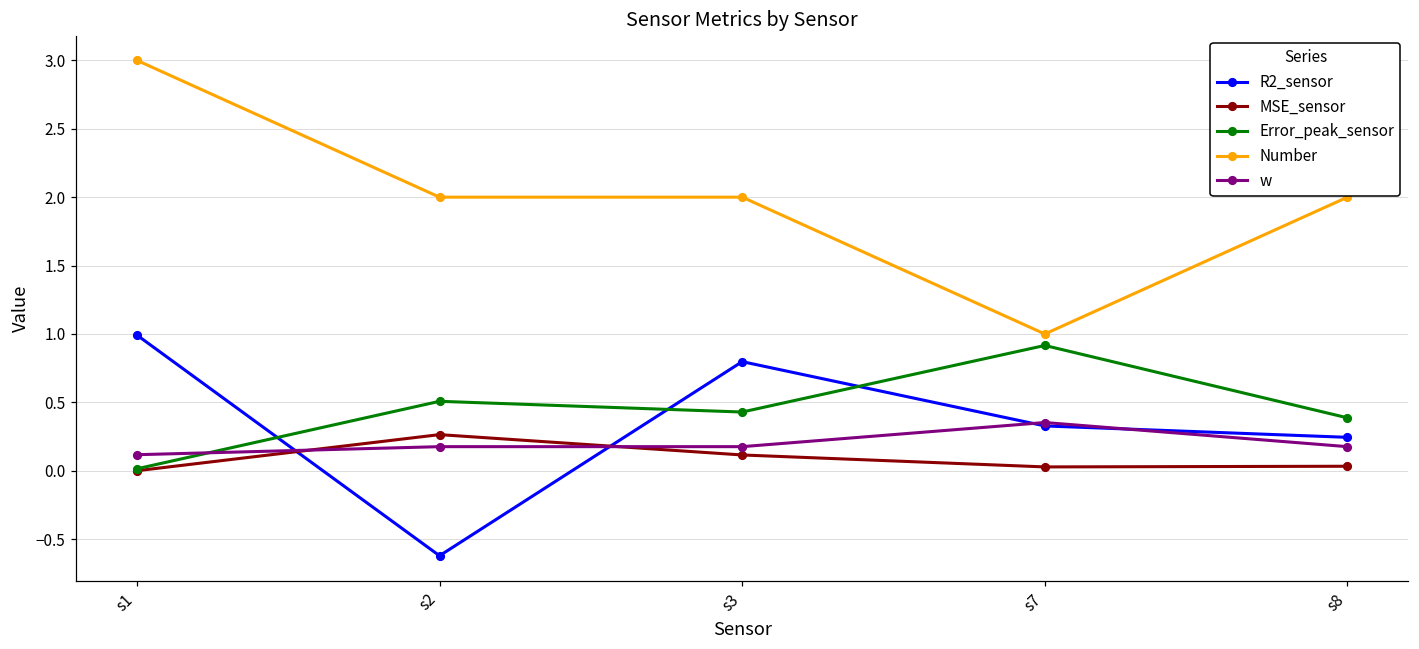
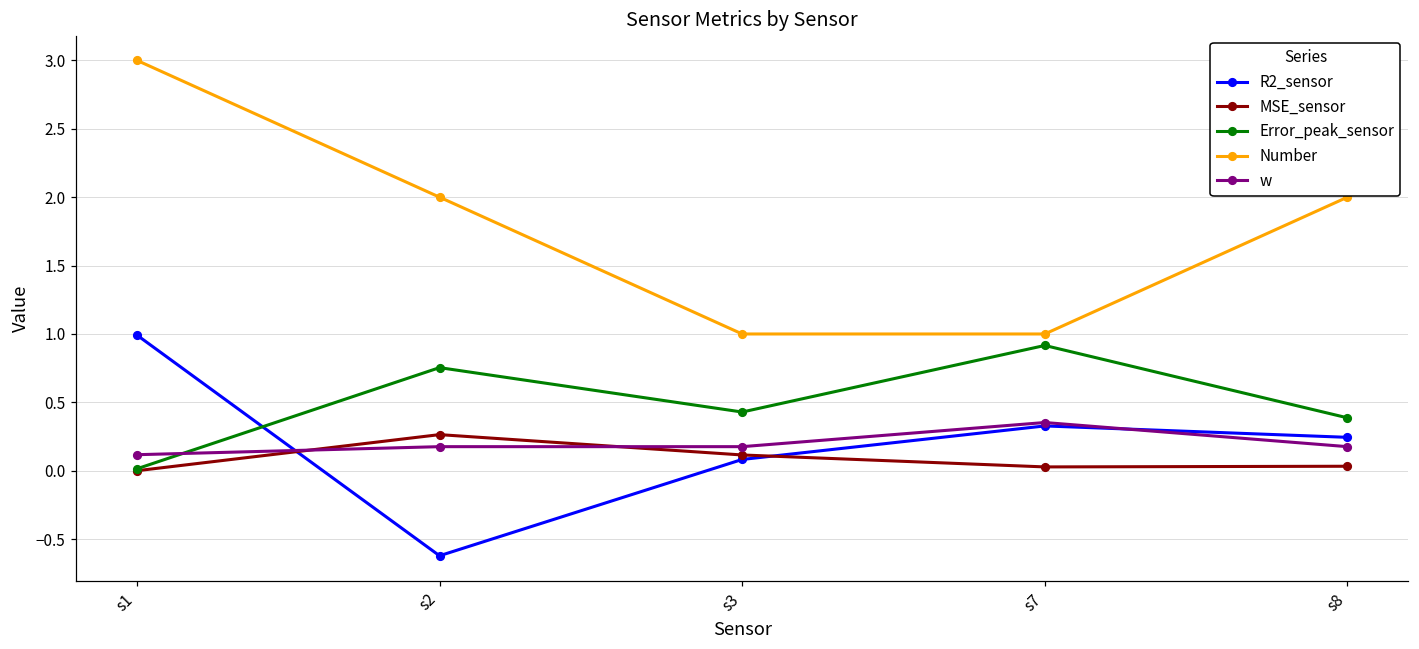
Error_peak_sensor, s2: 0.51 -> 0.75
R2_sensor, s3: 0.80 -> 0.08
Number, s3: 2 -> 1
